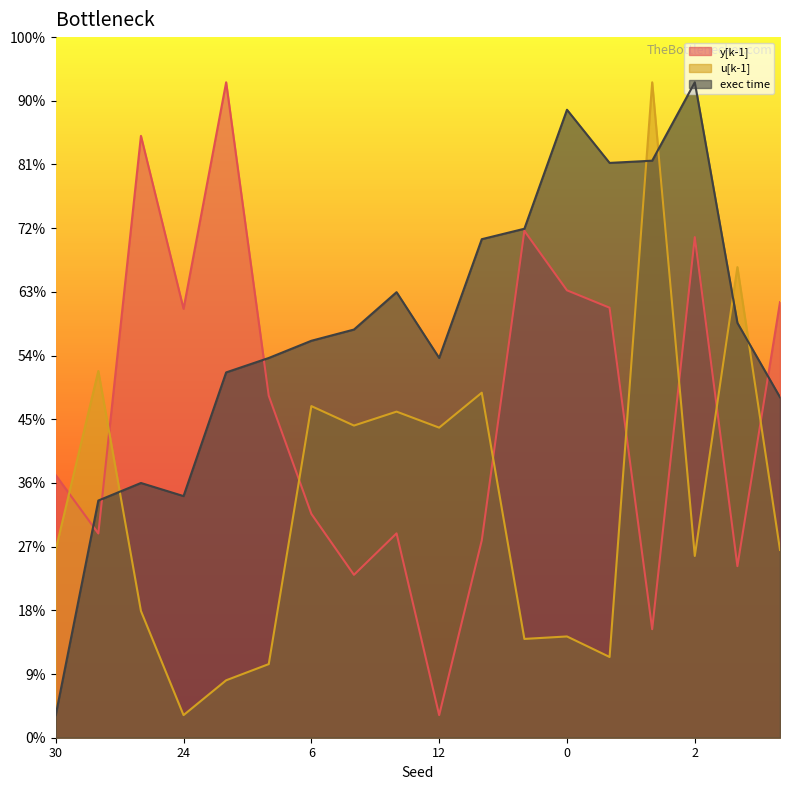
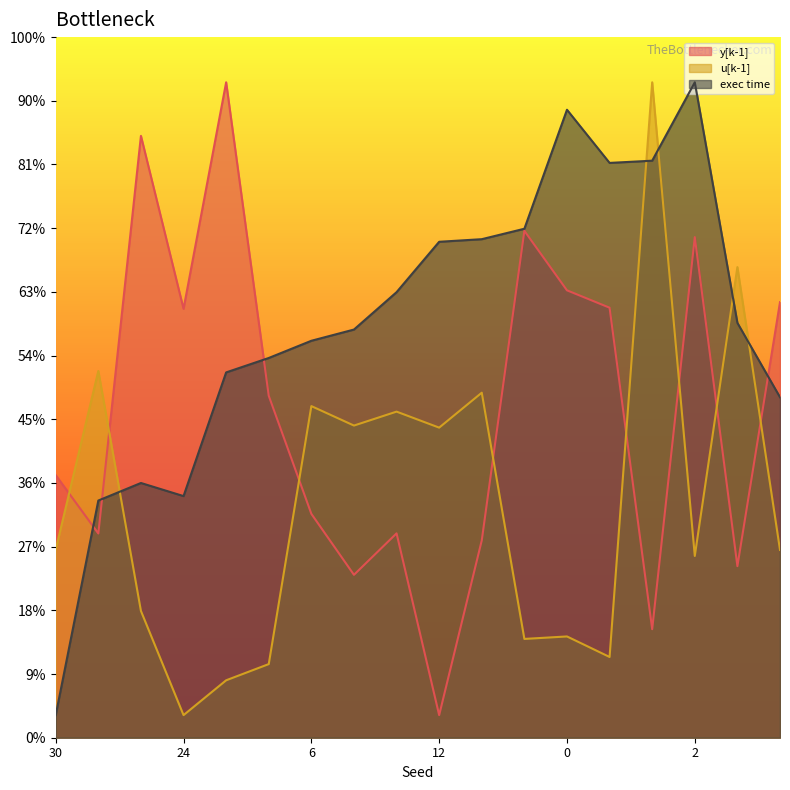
exec time, 12: 54% -> 71%
